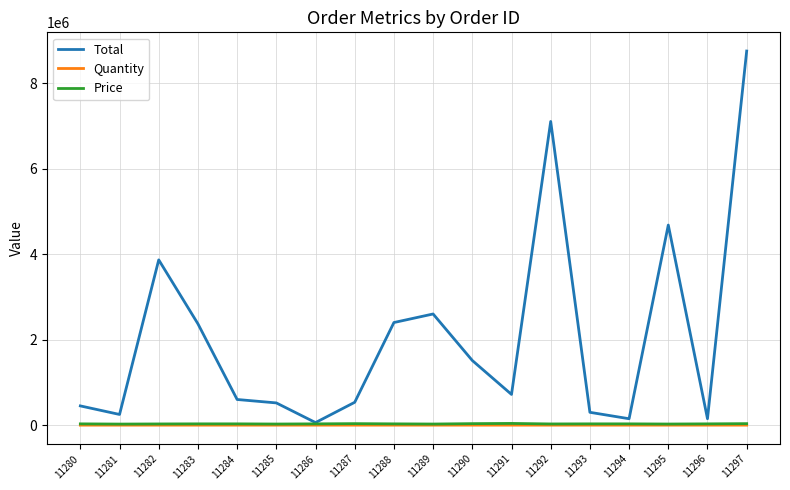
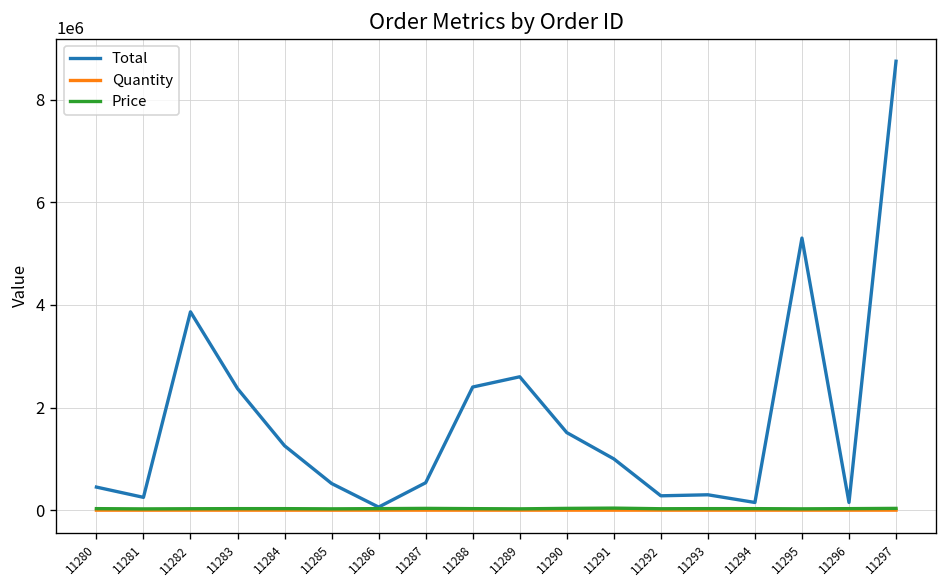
Total, 11284: 600000 -> 1300000
Total, 11291: 700000 -> 1000000
Total, 11292: 7100000 -> 300000
Total, 11295: 4700000 -> 5300000
